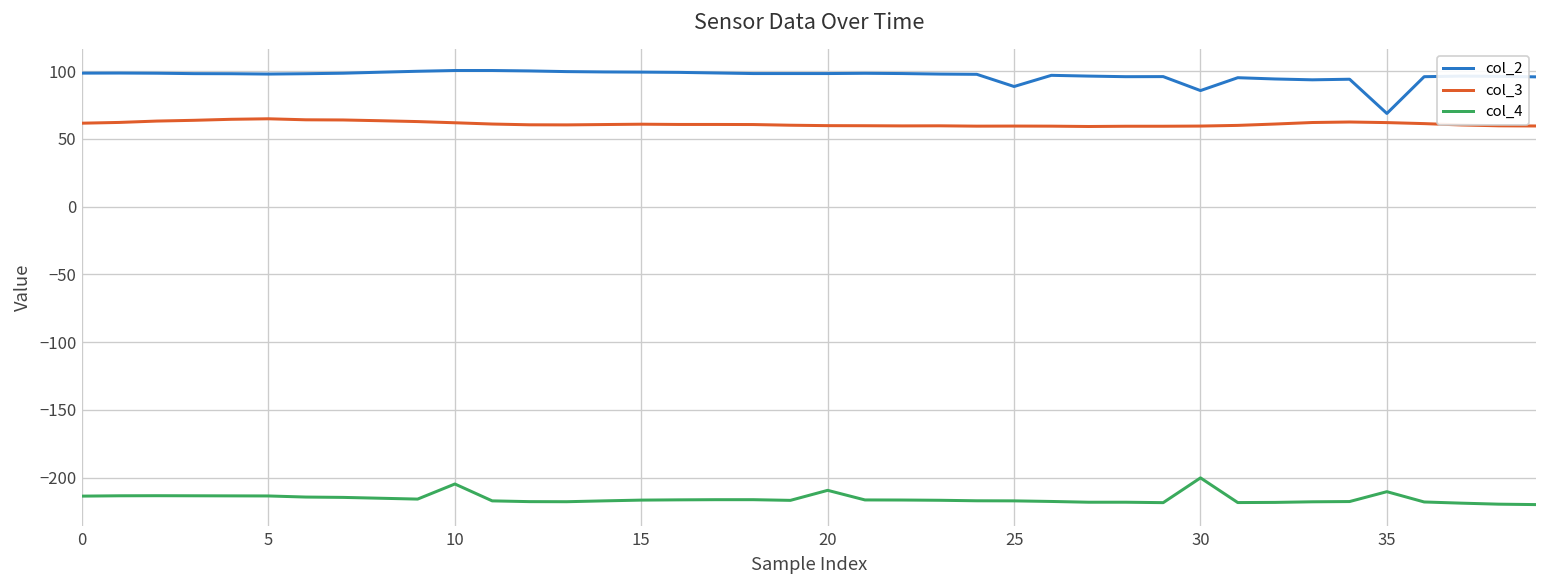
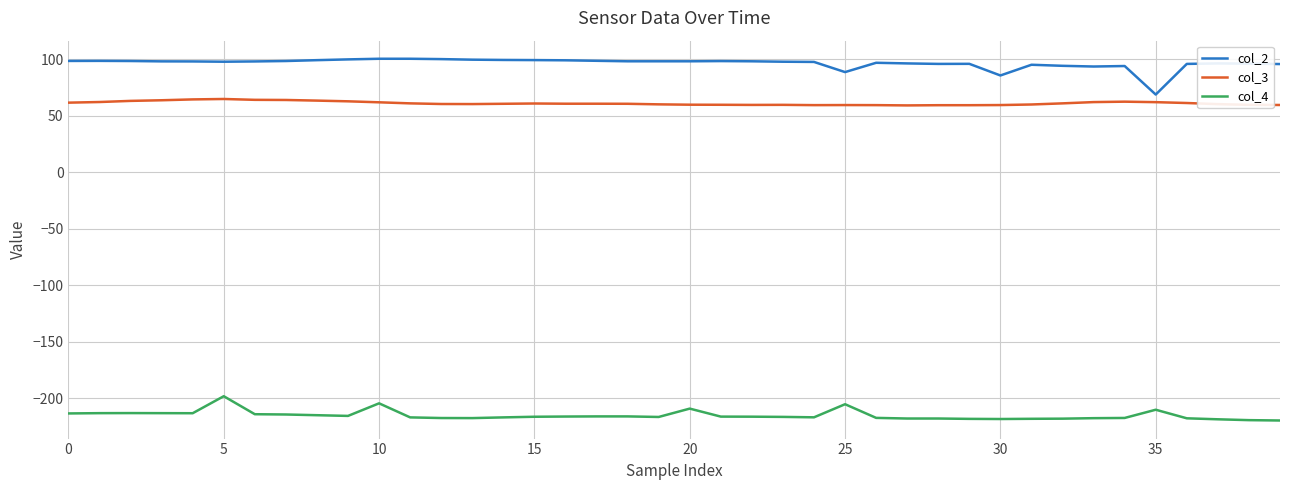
col_4, 5: -213 -> -198
col_4, 25: -217 -> -205
col_4, 30: -200 -> -219
